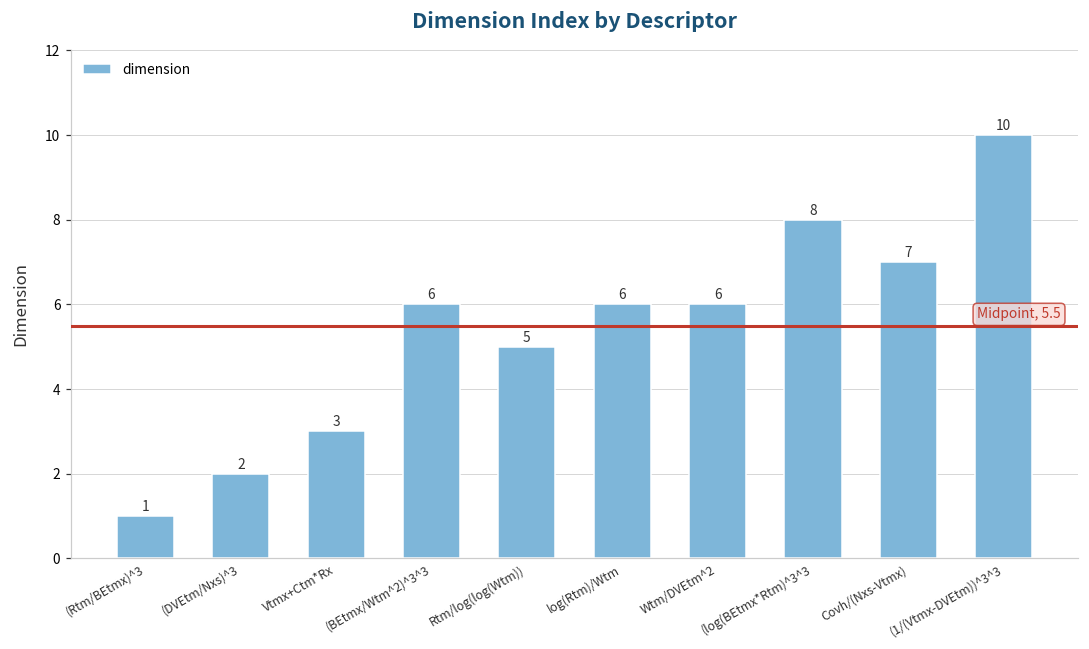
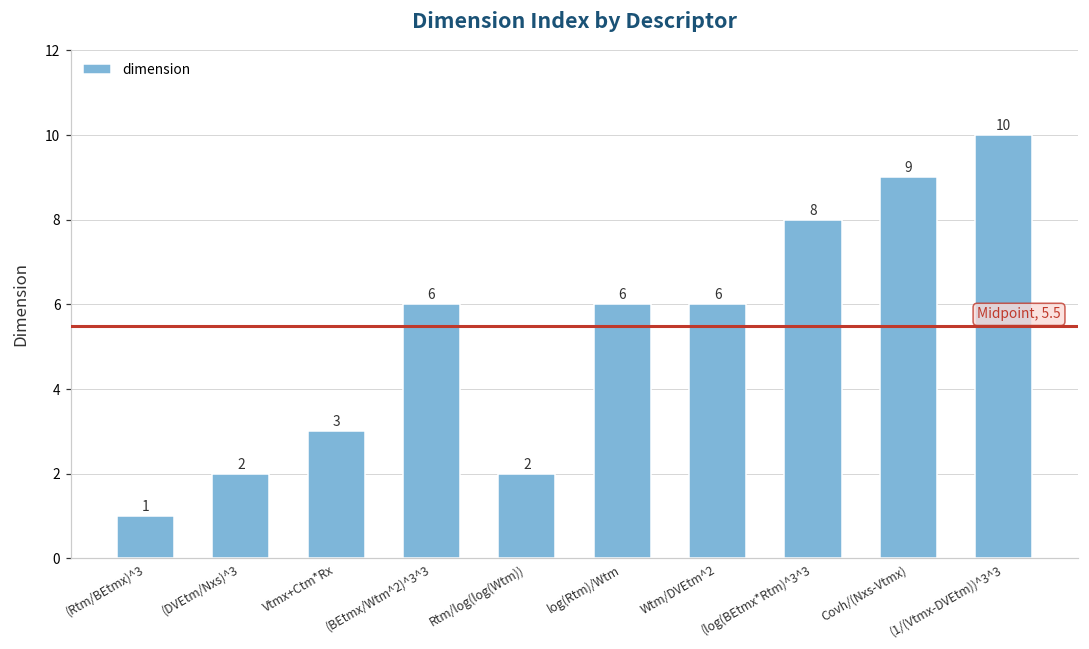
Rtm/log(log(Wtm)): 5 -> 2
Covh/(Nxs-Vtmx): 7 -> 9
